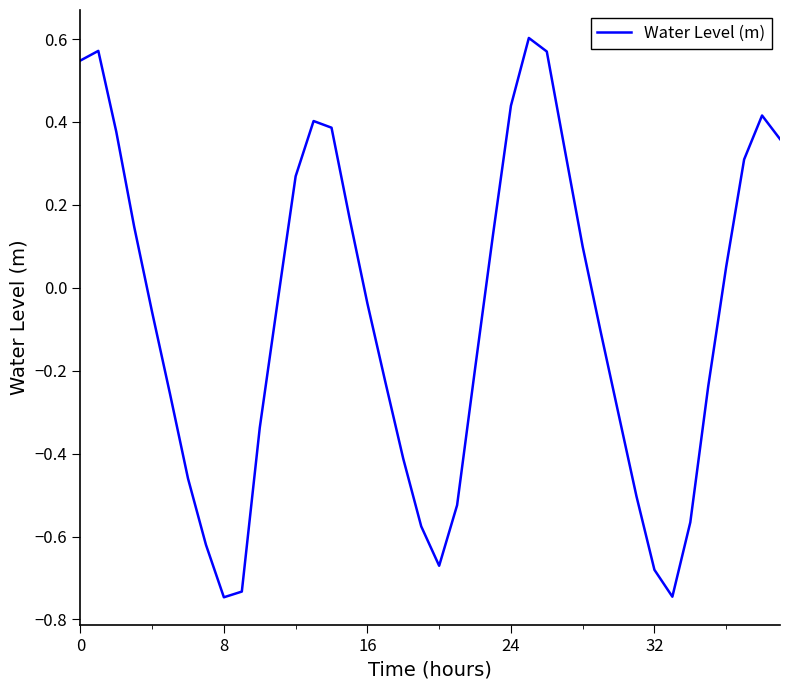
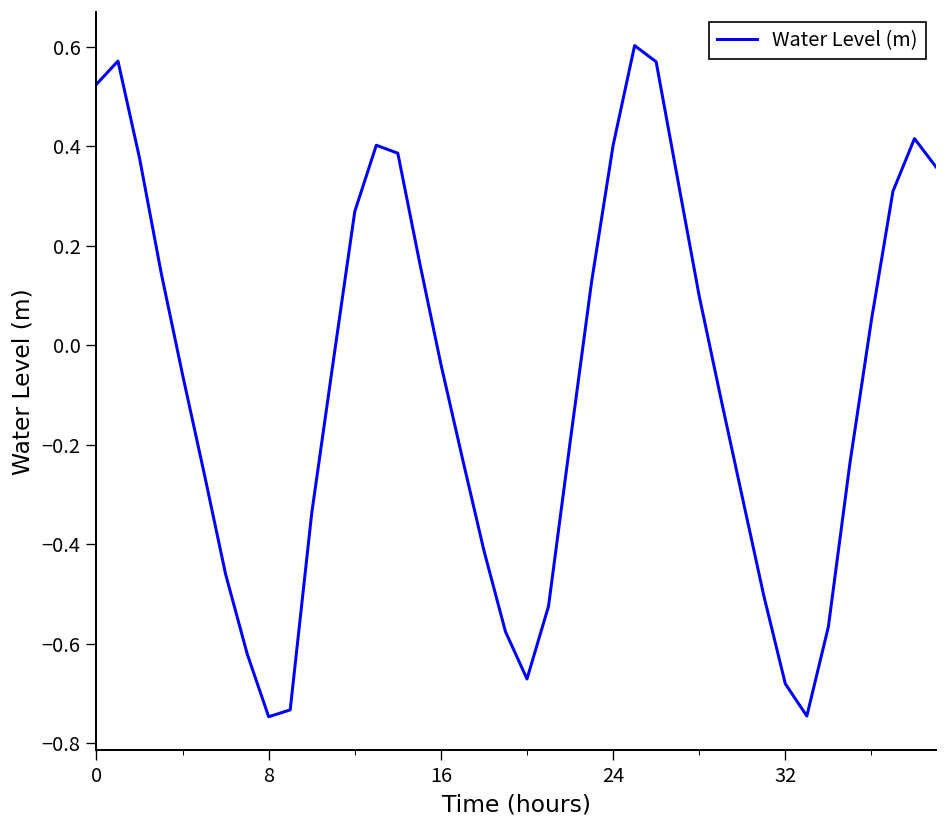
0: 0.55 -> 0.52
24: 0.44 -> 0.40
